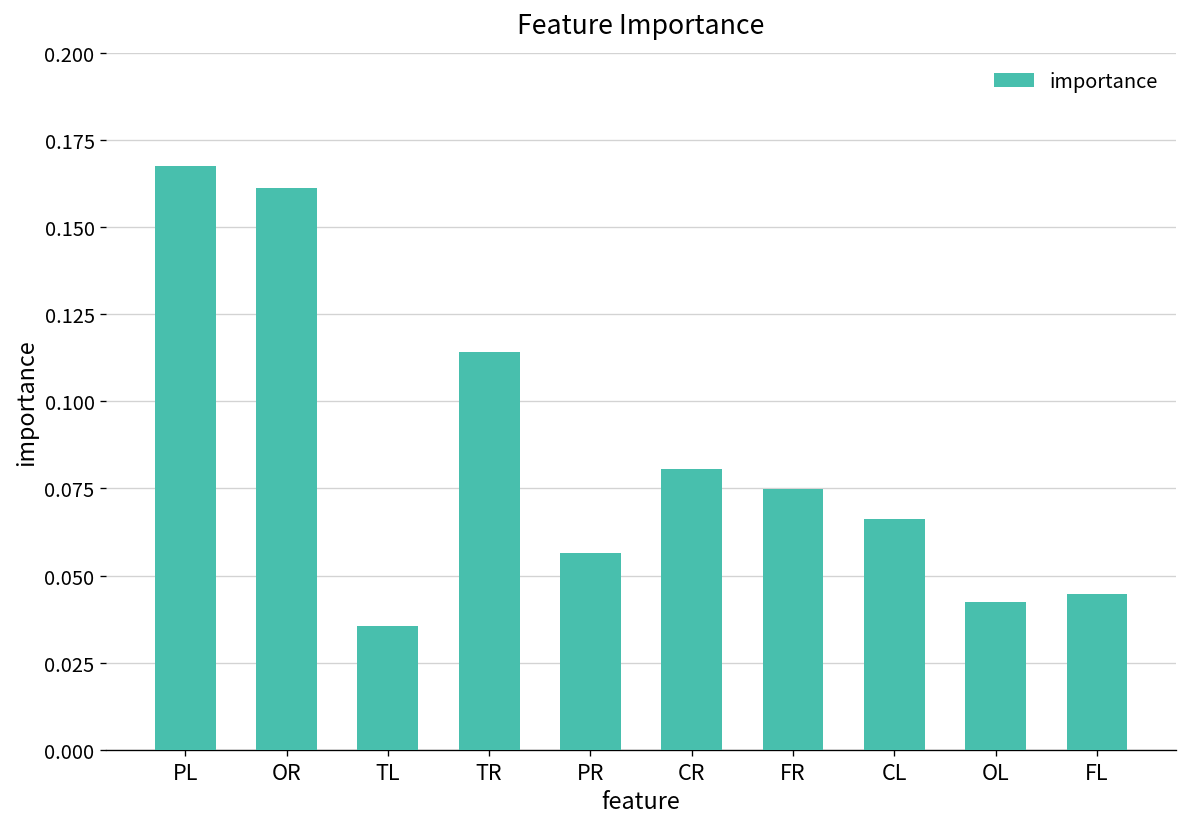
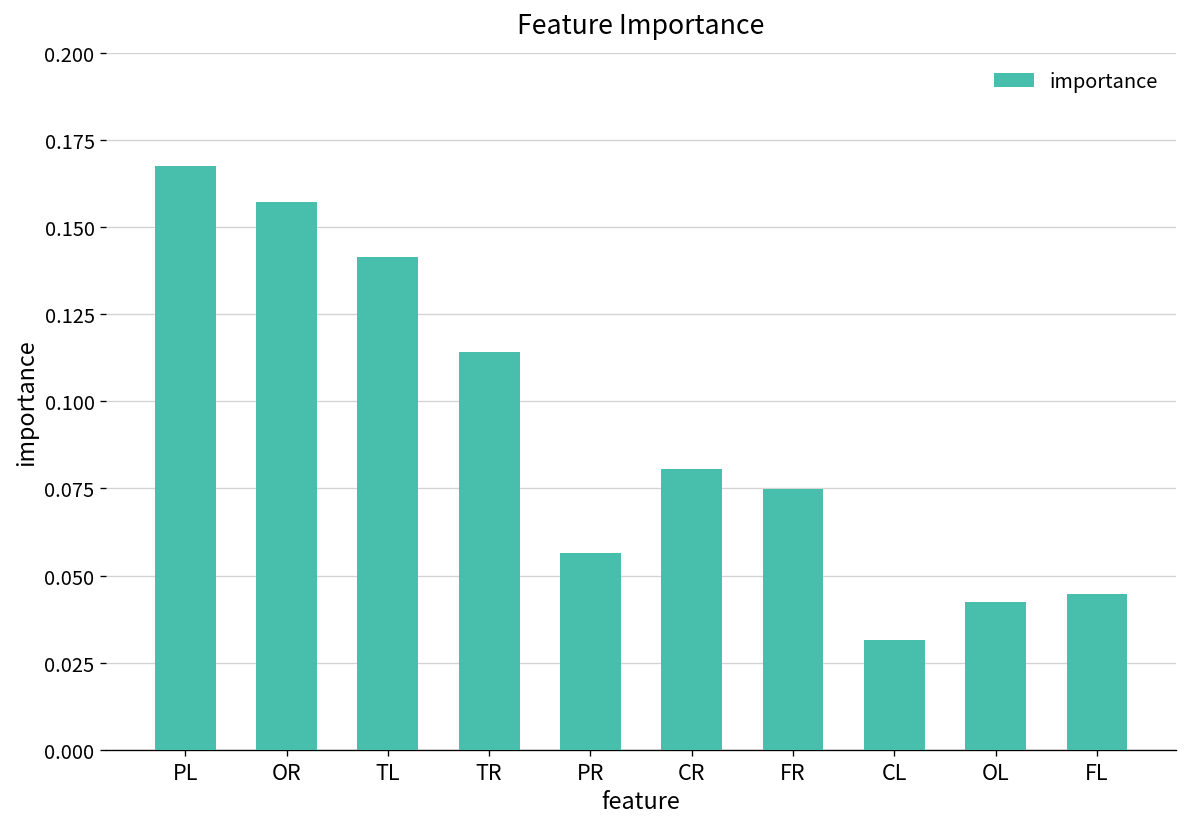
OR: 0.161 -> 0.157
TL: 0.036 -> 0.141
CL: 0.066 -> 0.032
